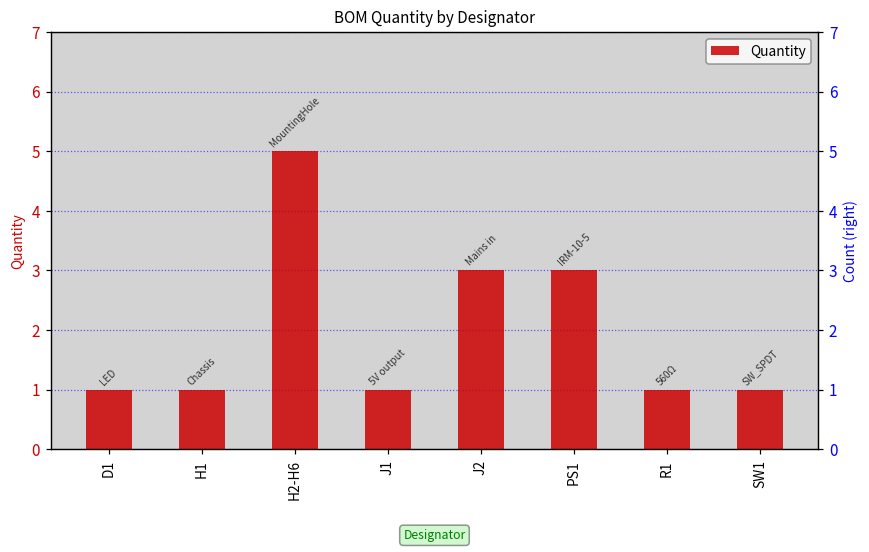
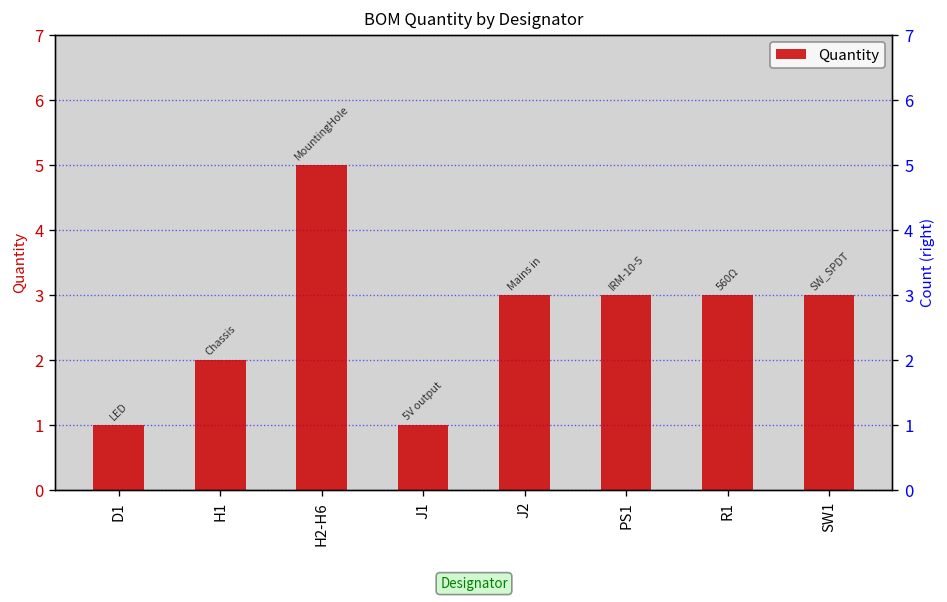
H1: 1 -> 2
R1: 1 -> 3
SW1: 1 -> 3
